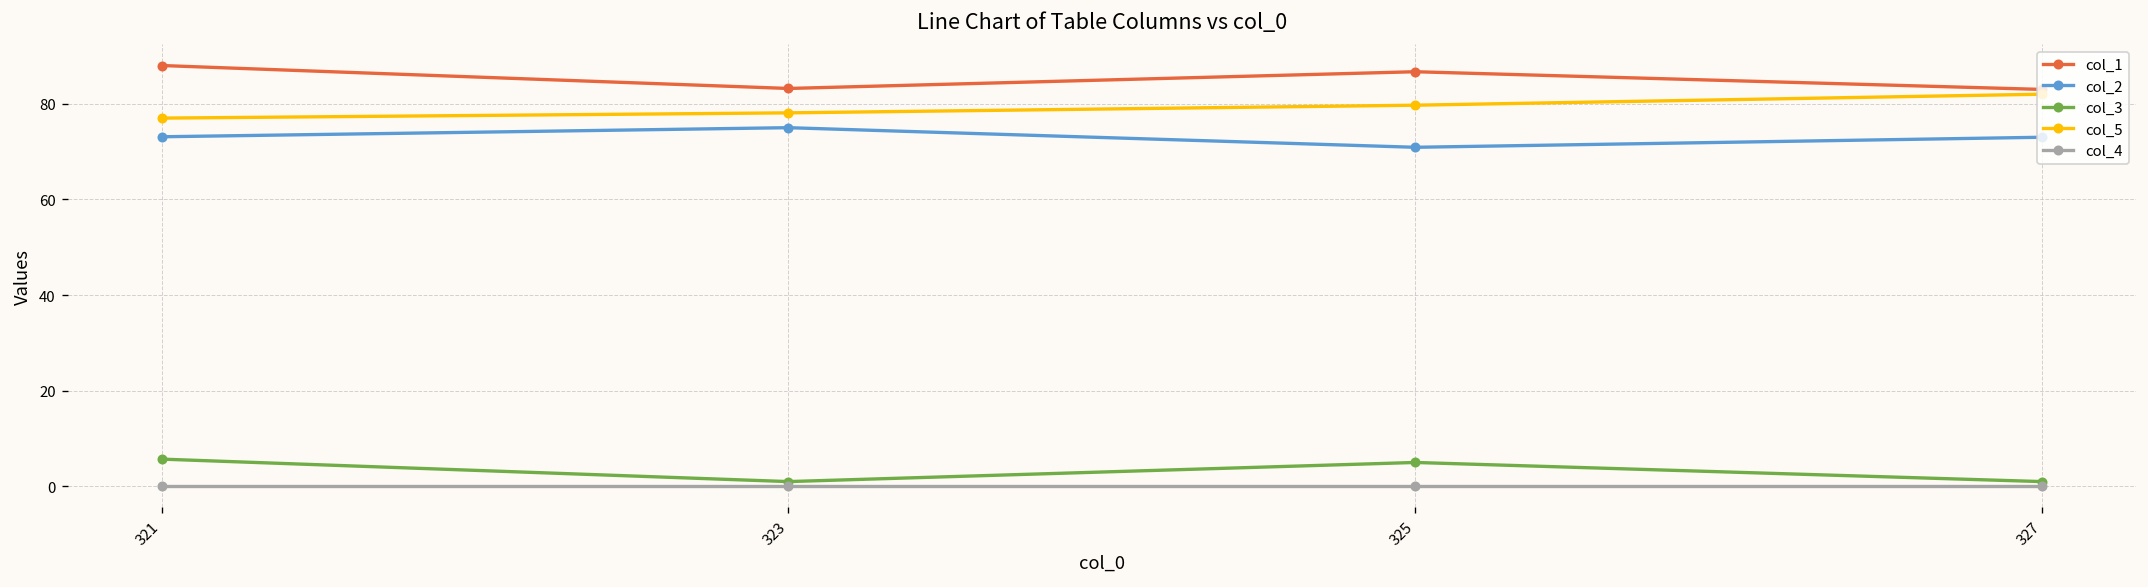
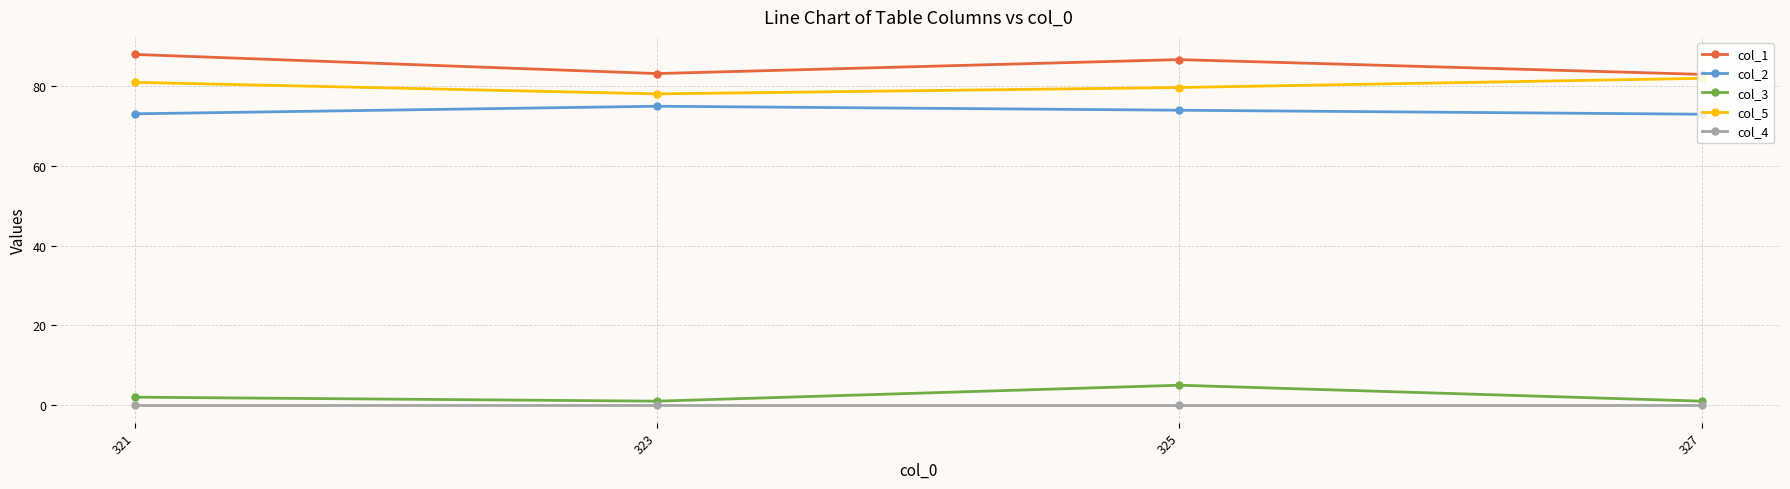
col_3, 321: 6 -> 2
col_5, 321: 77 -> 81
col_2, 325: 71 -> 74
